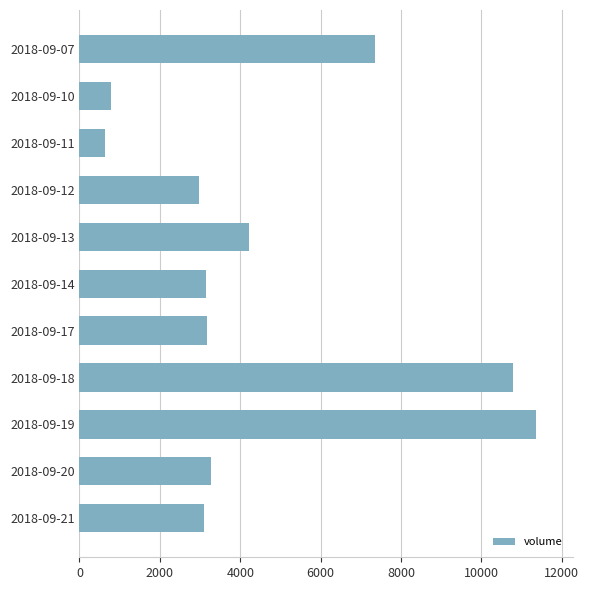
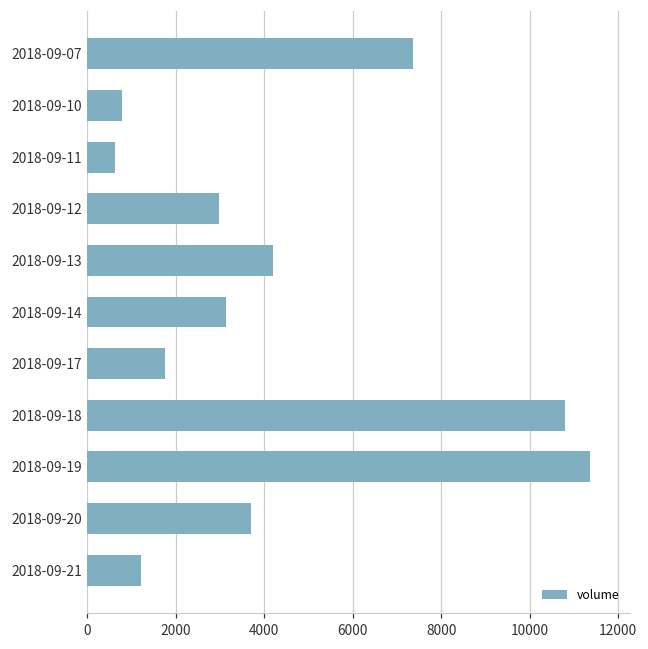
2018-09-17: 3200 -> 1700
2018-09-20: 3300 -> 3700
2018-09-21: 3100 -> 1200
